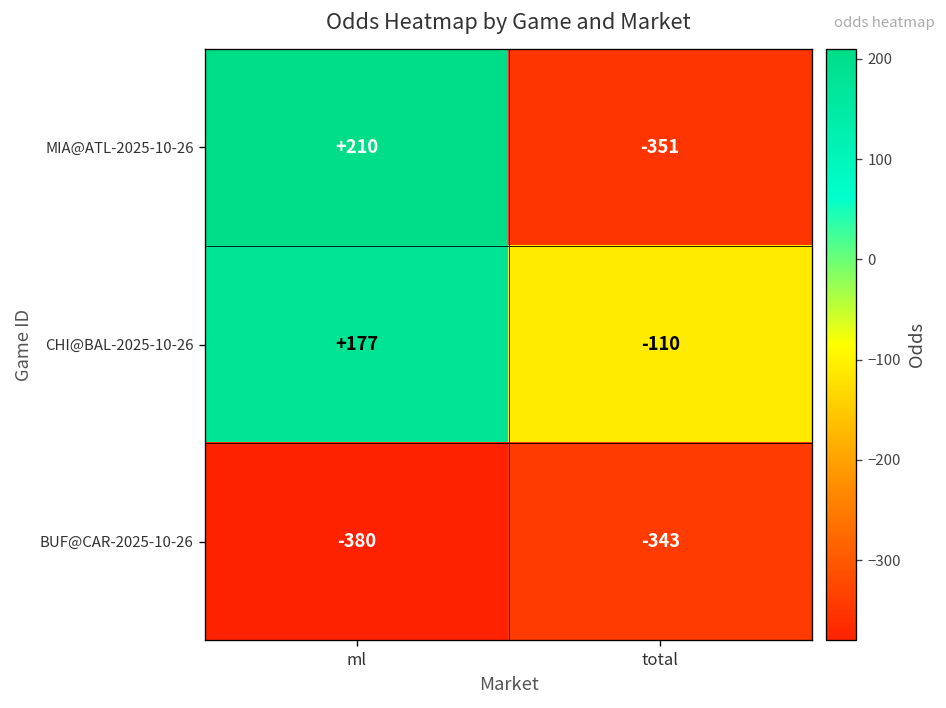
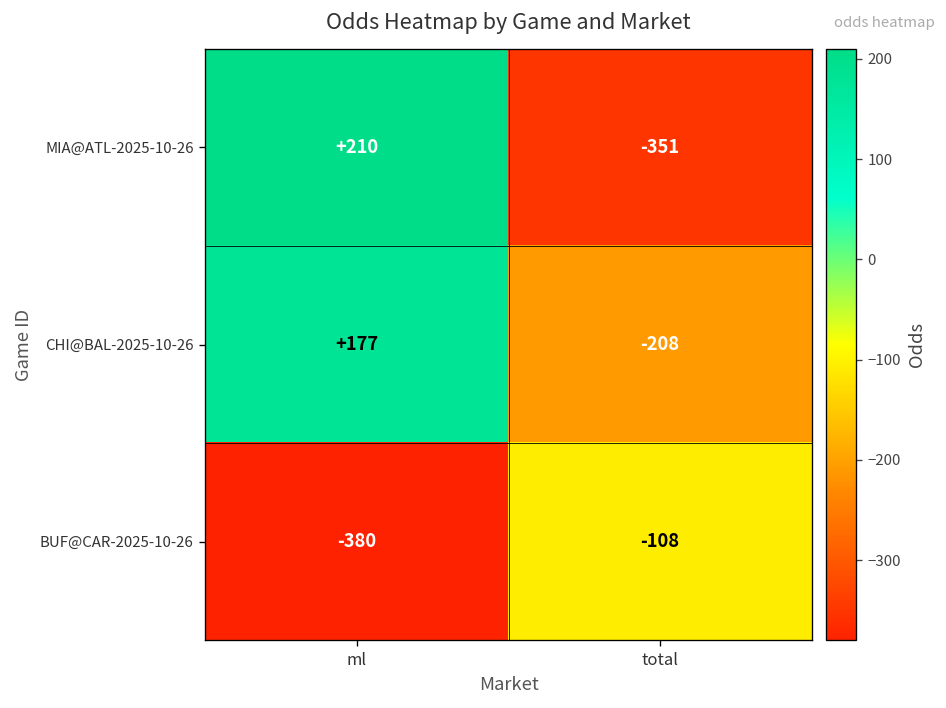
CHI@BAL-2025-10-26, total: -110 -> -208
BUF@CAR-2025-10-26, total: -343 -> -108
